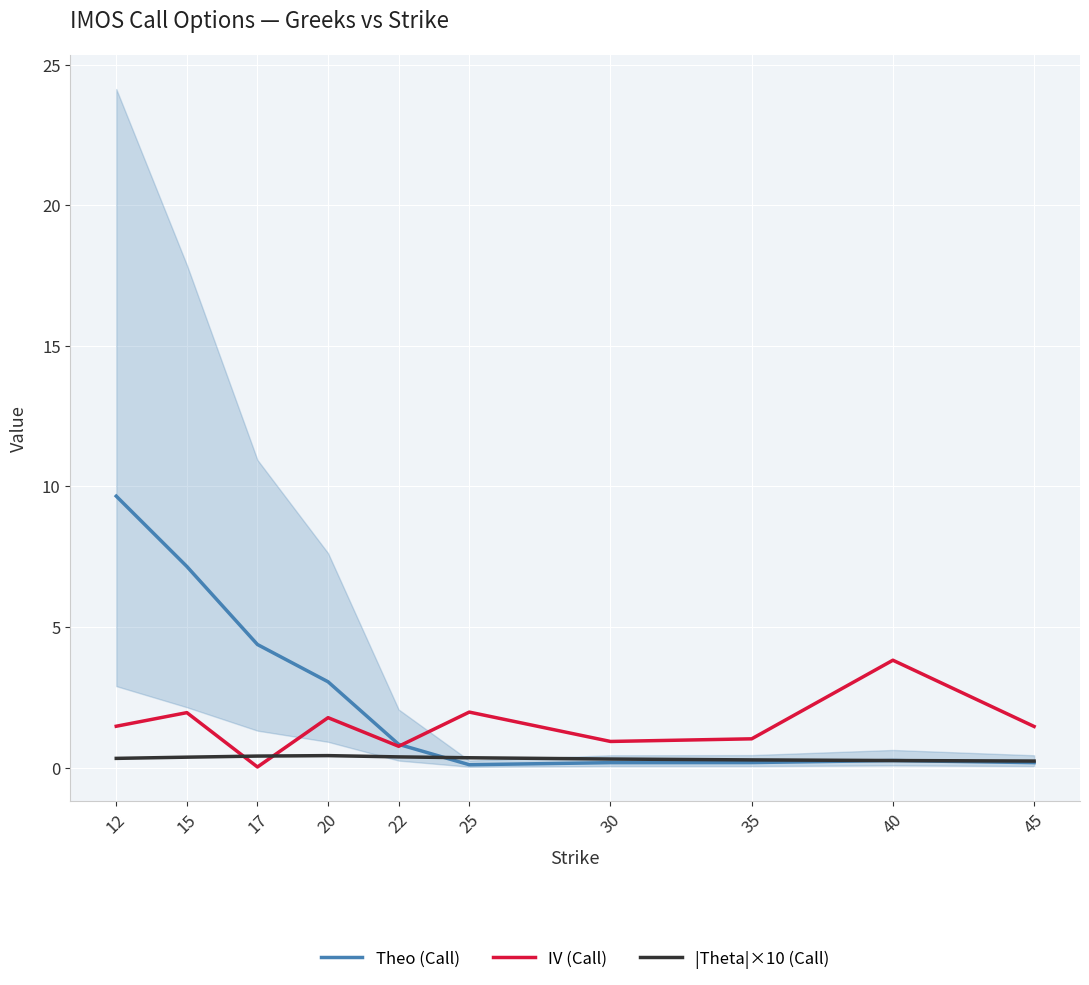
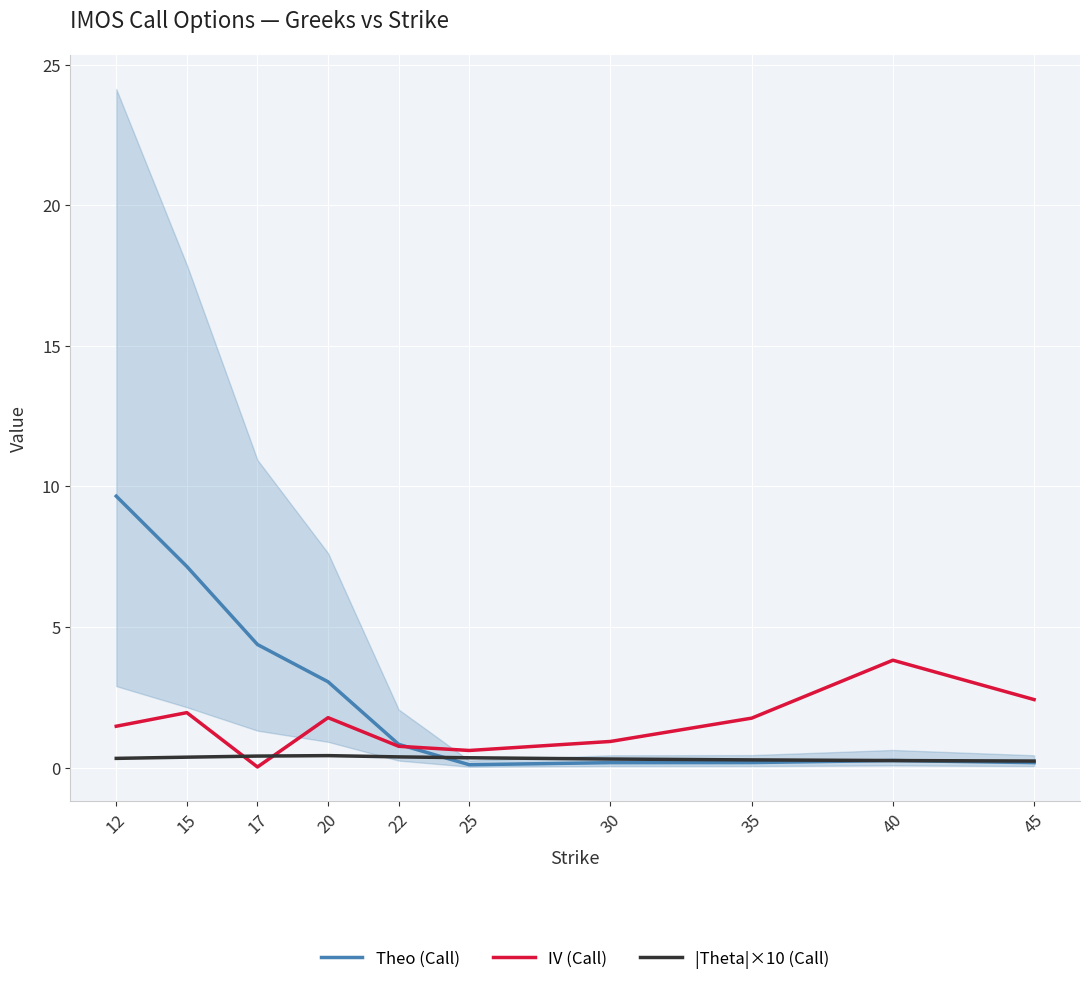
IV (Call), 25: 2.0 -> 0.6
IV (Call), 35: 1.0 -> 1.8
IV (Call), 45: 1.5 -> 2.4
